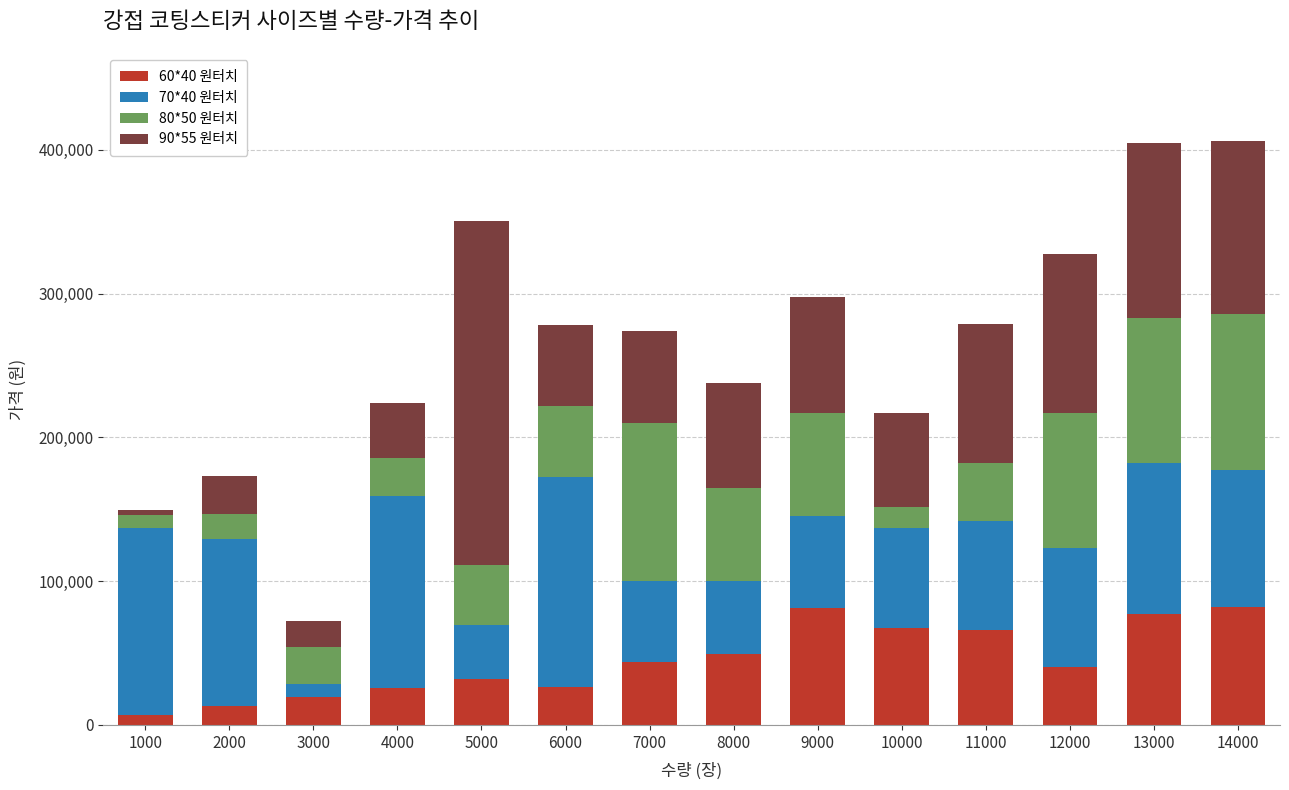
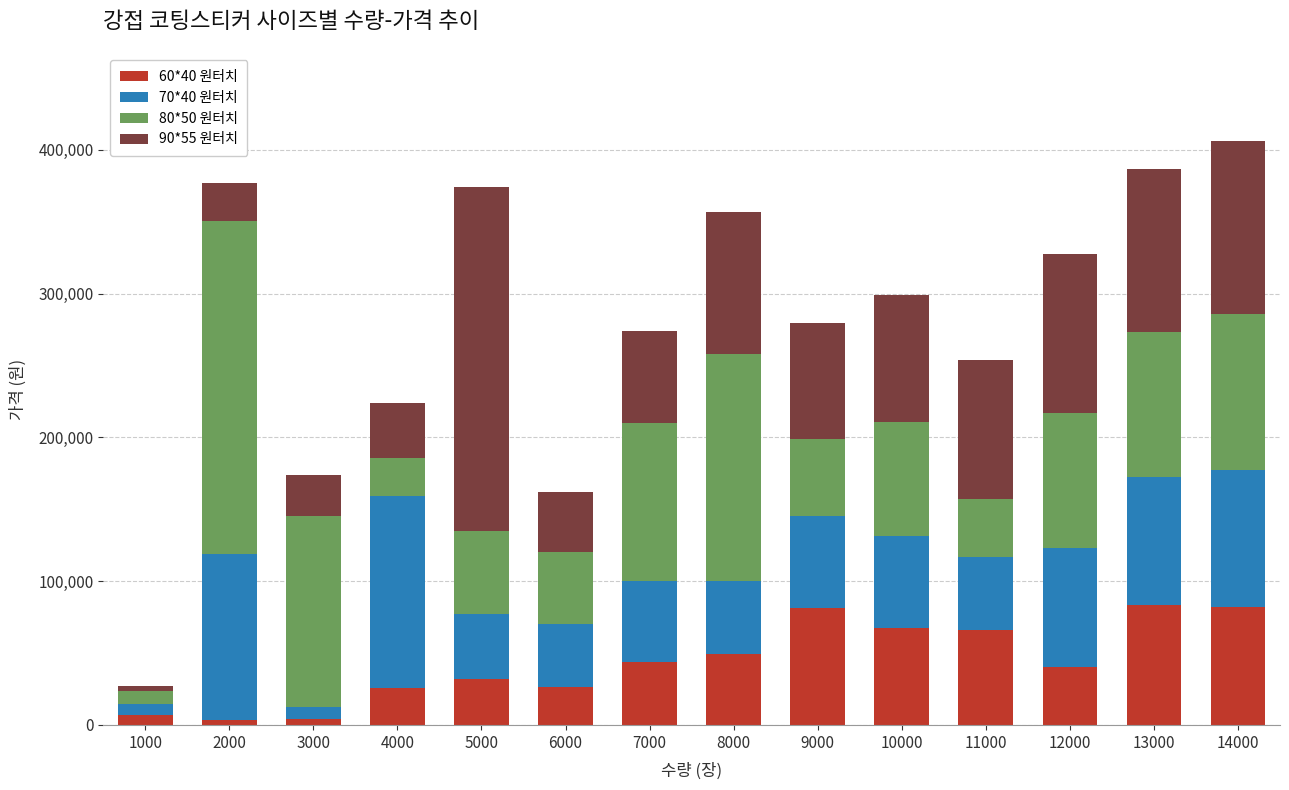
70*40 원터치, 1000: 130,000 -> 8,000
60*40 원터치, 2000: 13,000 -> 3,000
80*50 원터치, 2000: 18,000 -> 231,000
60*40 원터치, 3000: 20,000 -> 4,000
80*50 원터치, 3000: 26,000 -> 132,000
90*55 원터치, 3000: 18,000 -> 29,000
70*40 원터치, 5000: 37,000 -> 45,000
80*50 원터치, 5000: 42,000 -> 58,000
70*40 원터치, 6000: 146,000 -> 44,000
90*55 원터치, 6000: 56,000 -> 42,000
80*50 원터치, 8000: 65,000 -> 158,000
90*55 원터치, 8000: 73,000 -> 99,000
80*50 원터치, 9000: 72,000 -> 54,000
70*40 원터치, 10000: 70,000 -> 64,000
80*50 원터치, 10000: 15,000 -> 79,000
90*55 원터치, 10000: 65,000 -> 89,000
70*40 원터치, 11000: 76,000 -> 51,000
60*40 원터치, 13000: 77,000 -> 84,000
70*40 원터치, 13000: 105,000 -> 89,000
90*55 원터치, 13000: 122,000 -> 113,000
